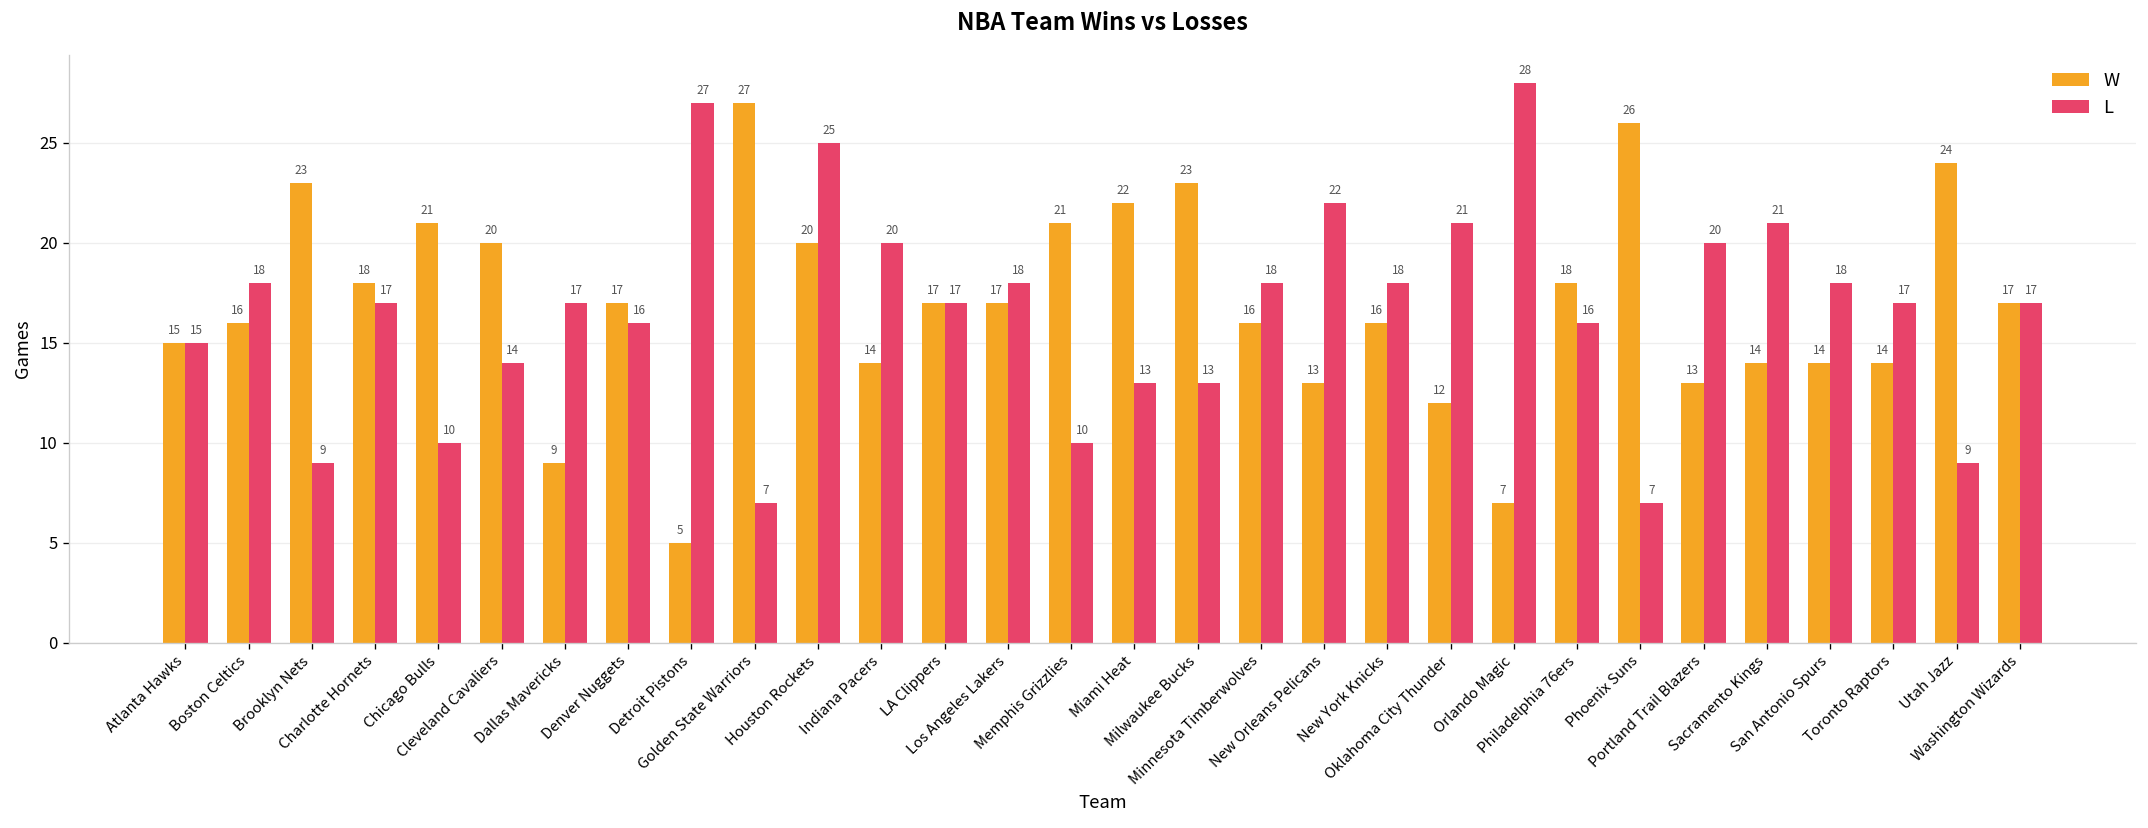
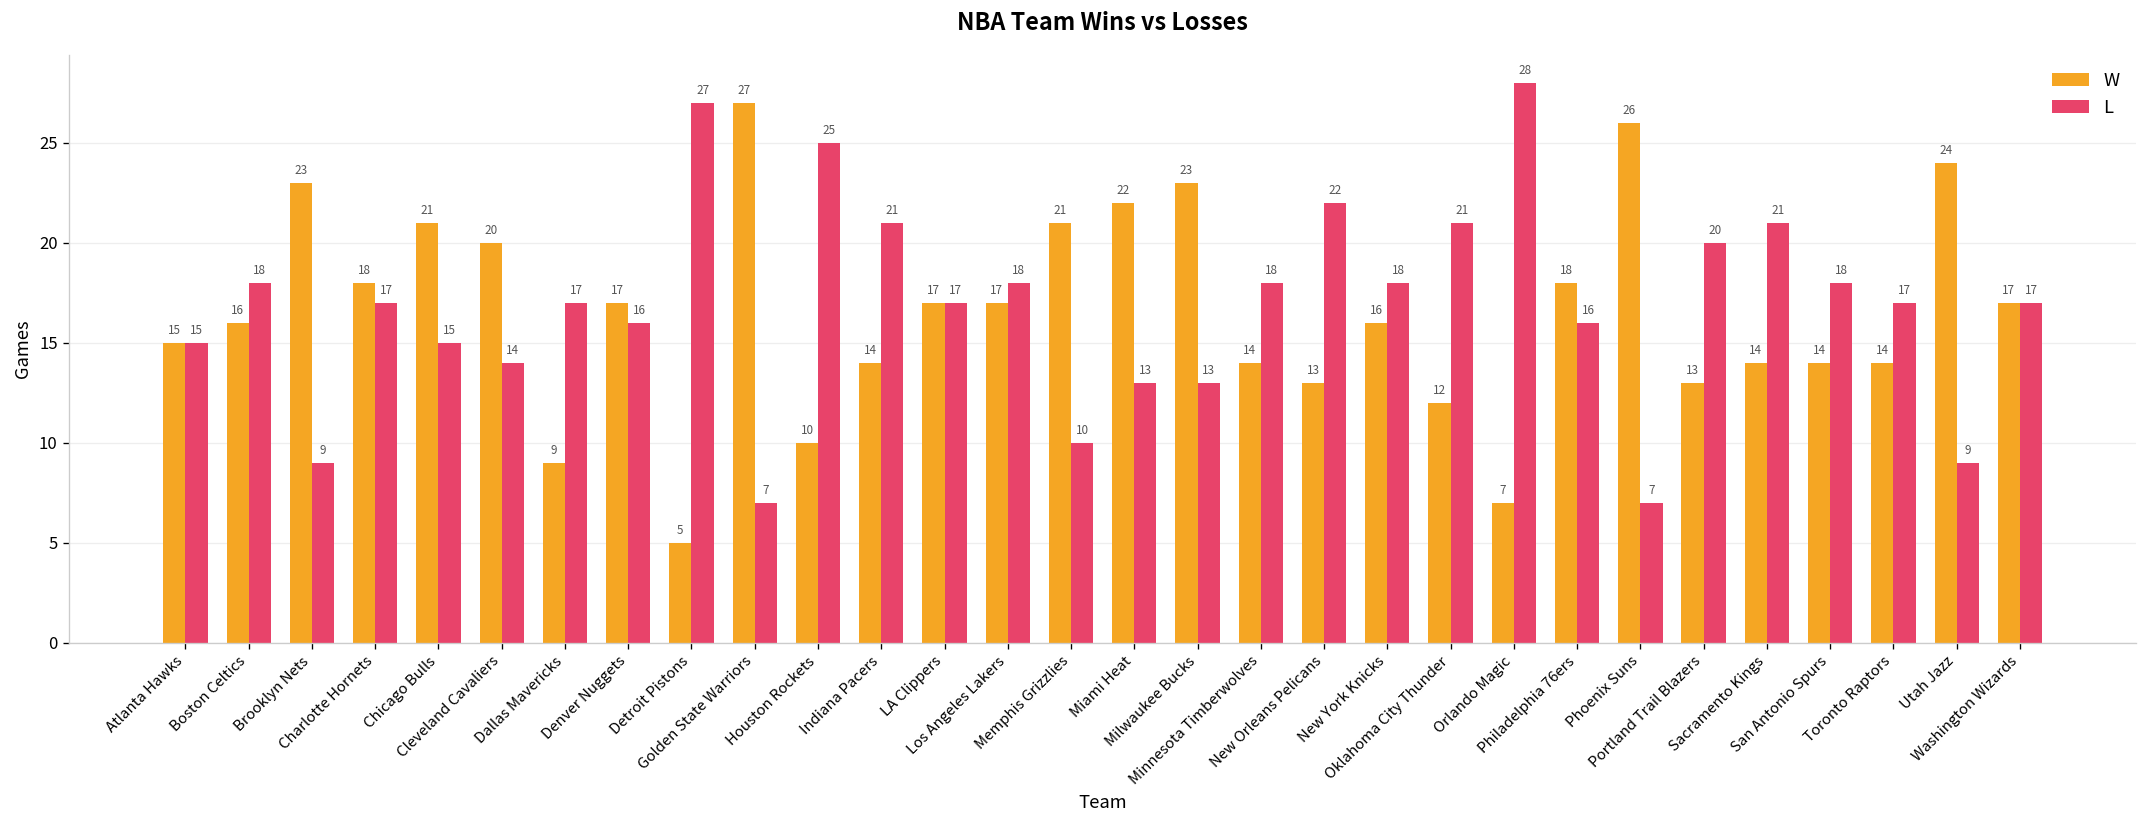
L, Chicago Bulls: 10 -> 15
W, Houston Rockets: 20 -> 10
L, Indiana Pacers: 20 -> 21
W, Minnesota Timberwolves: 16 -> 14
